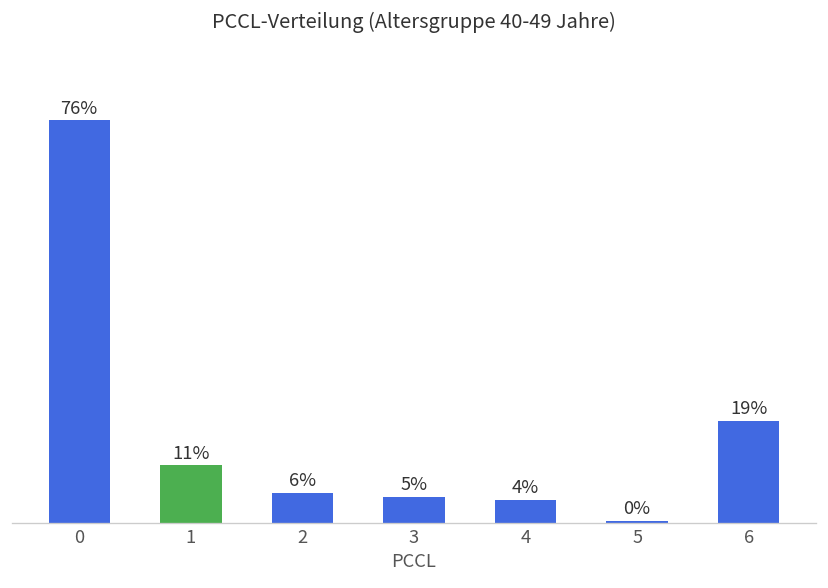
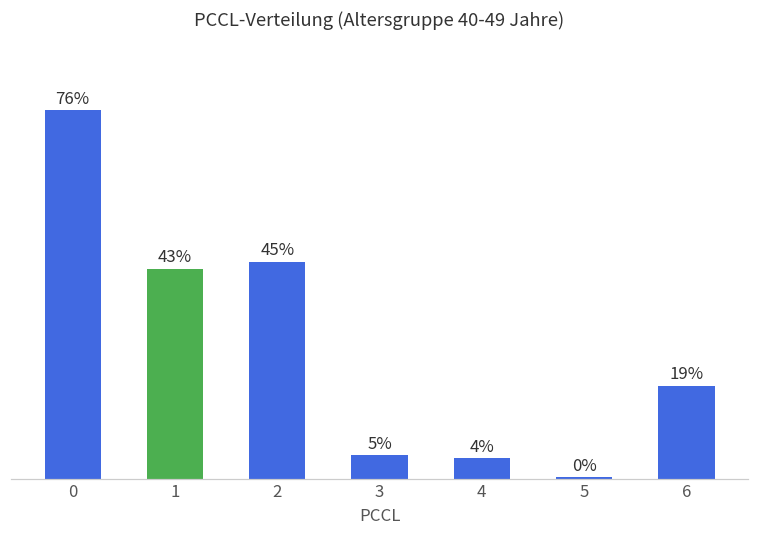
1: 11% -> 43%
2: 6% -> 45%
